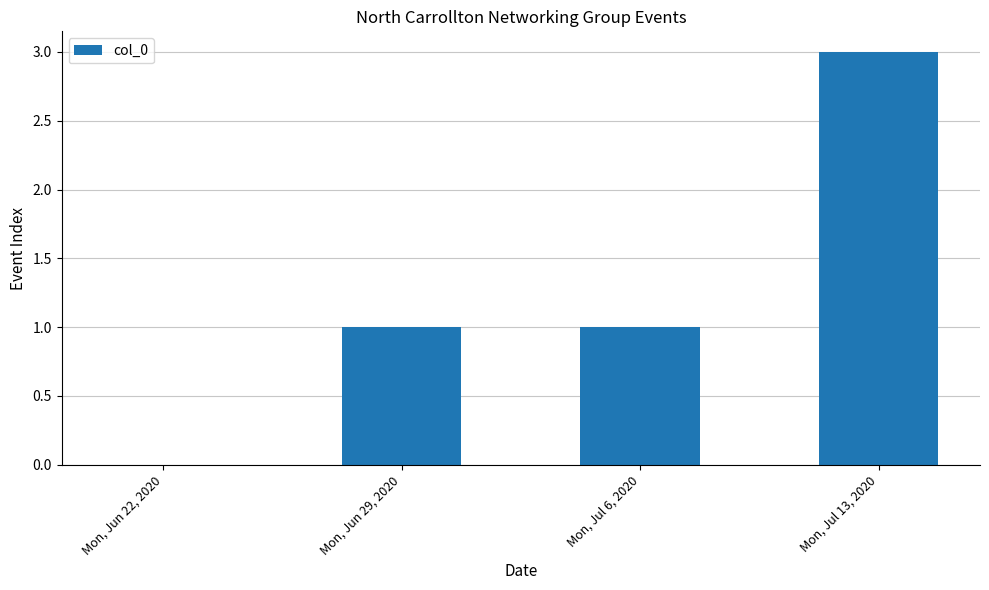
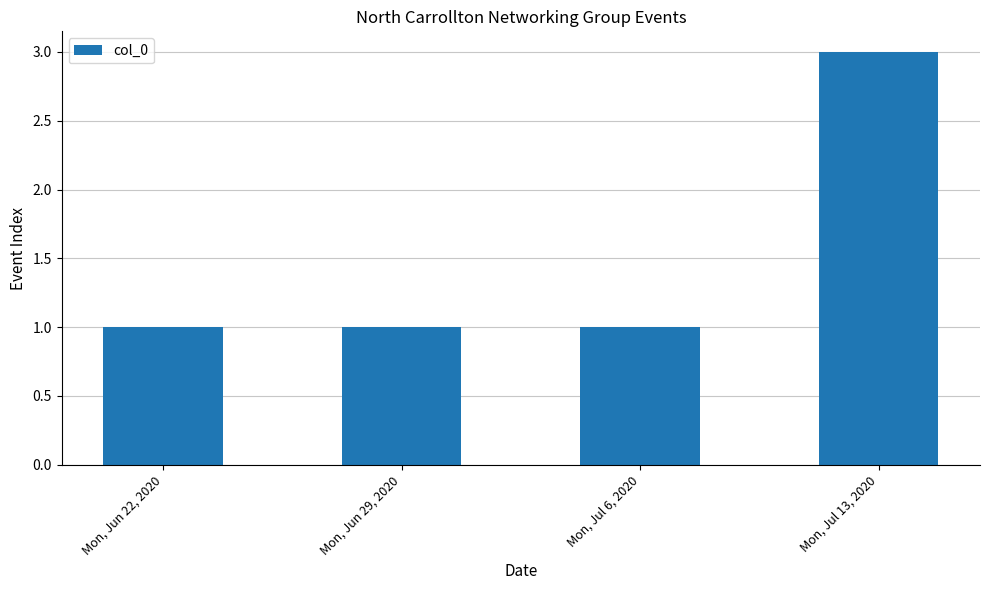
Mon, Jun 22, 2020: 0 -> 1
